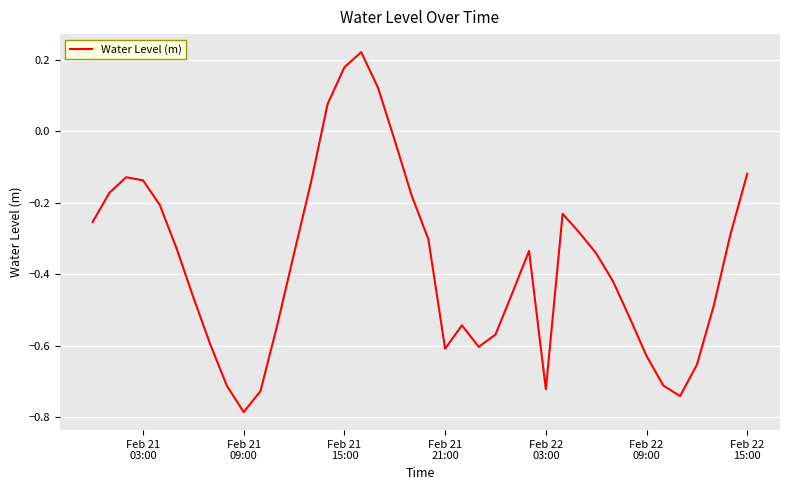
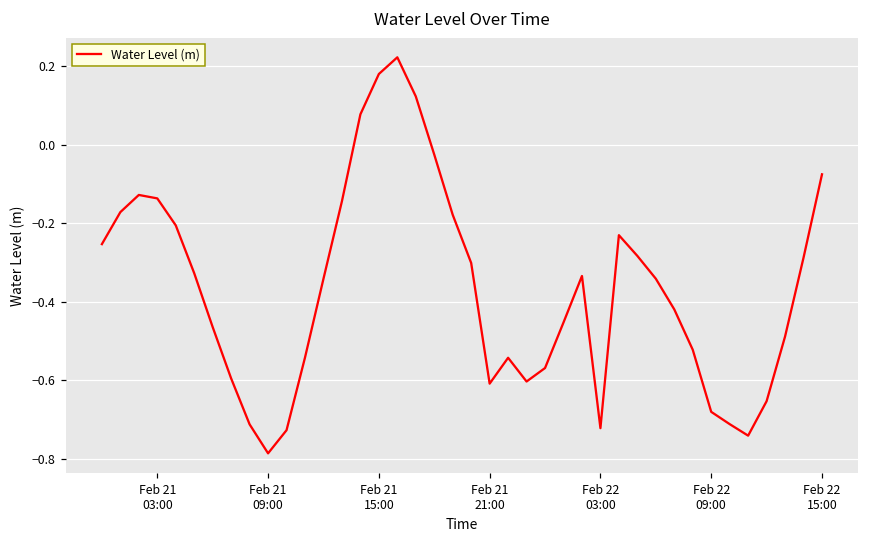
Feb 22 09:00: -0.63 -> -0.68
Feb 22 15:00: -0.12 -> -0.08
